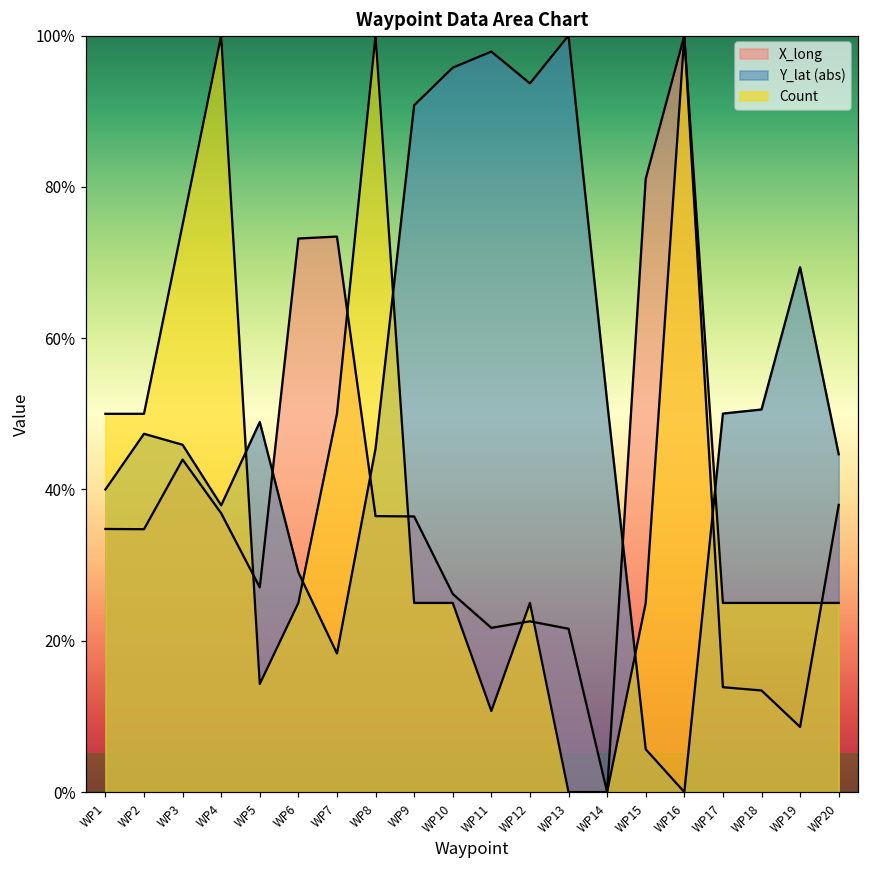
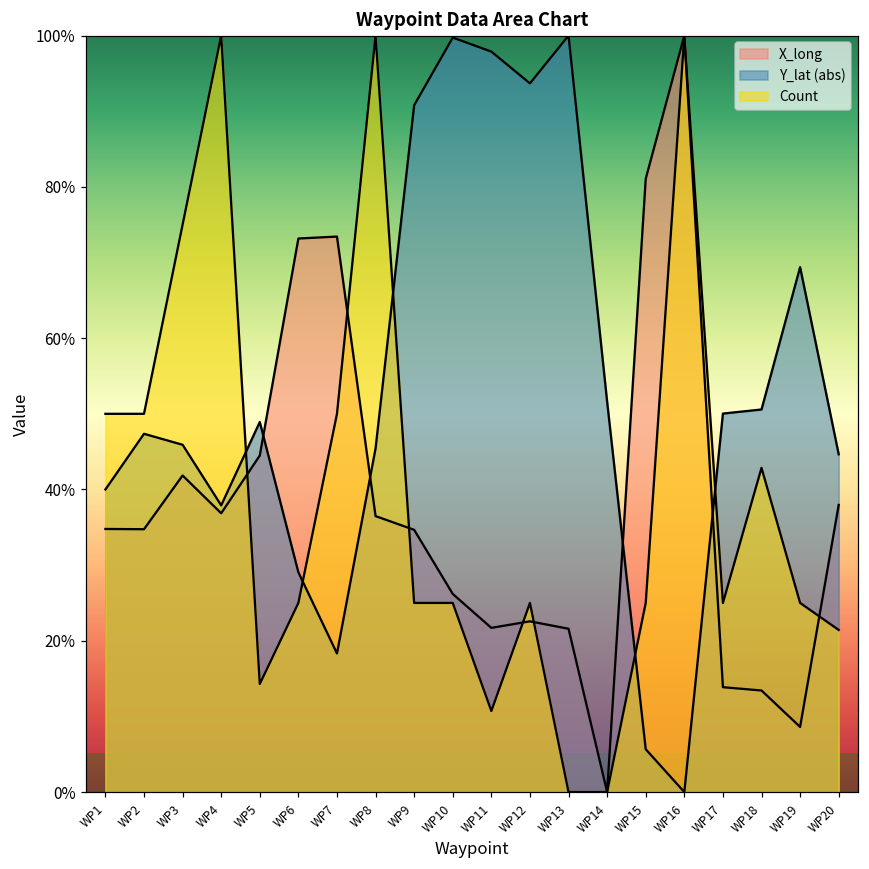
X_long, WP3: 44% -> 42%
X_long, WP5: 27% -> 44%
X_long, WP9: 36% -> 35%
Y_lat (abs), WP10: 96% -> 100%
Count, WP18: 25% -> 43%
Count, WP20: 25% -> 21%
